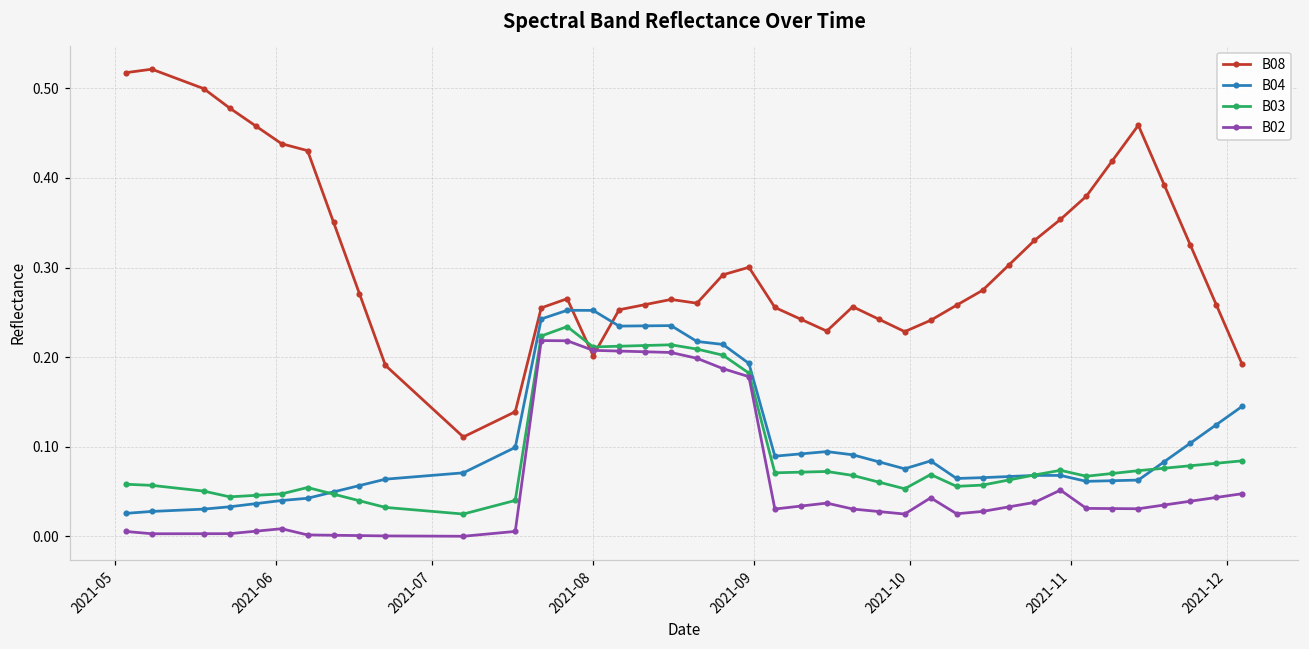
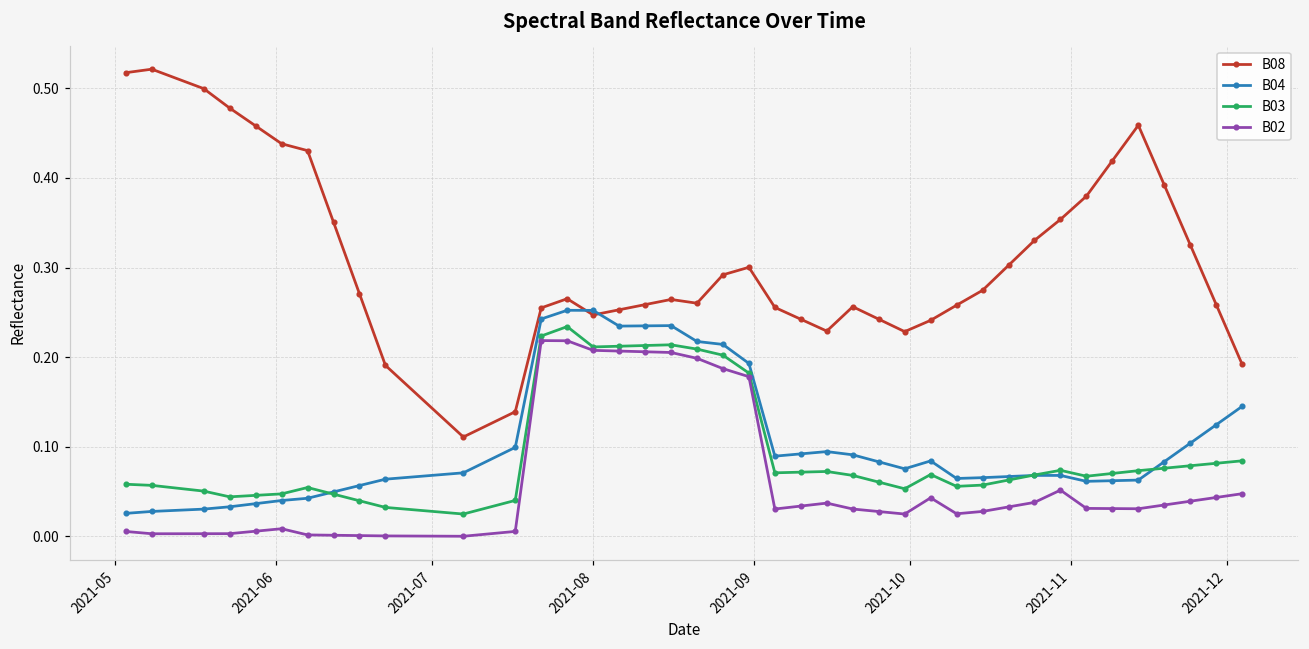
B08, 2021-08: 0.20 -> 0.25
